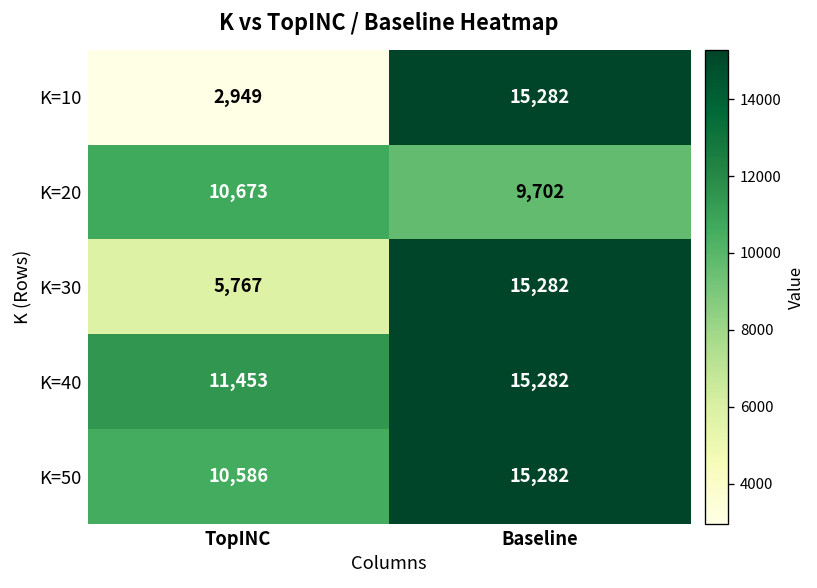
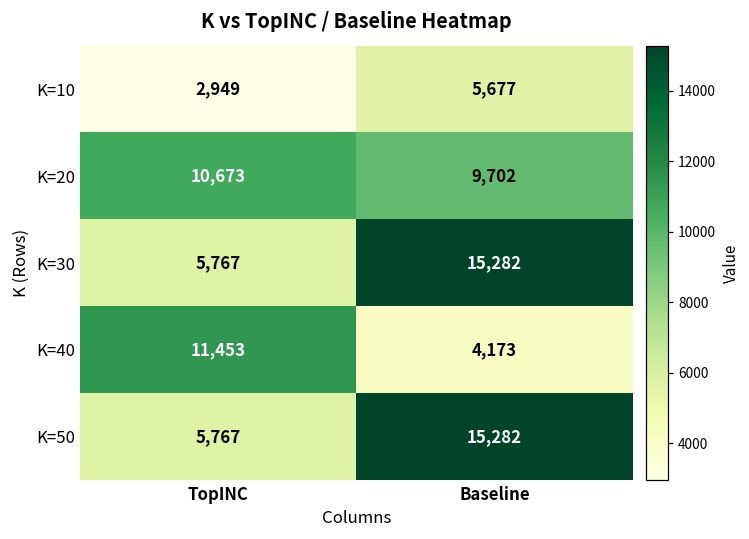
K=10, Baseline: 15,282 -> 5,677
K=40, Baseline: 15,282 -> 4,173
K=50, TopINC: 10,586 -> 5,767
